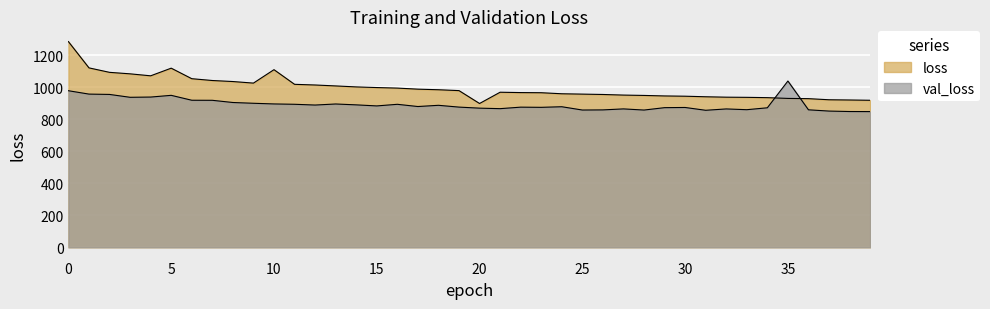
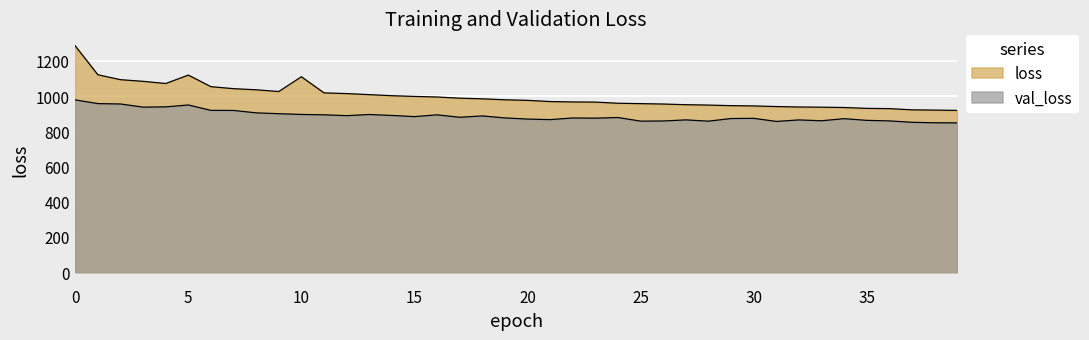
loss, 20: 900 -> 980
val_loss, 35: 1040 -> 860
